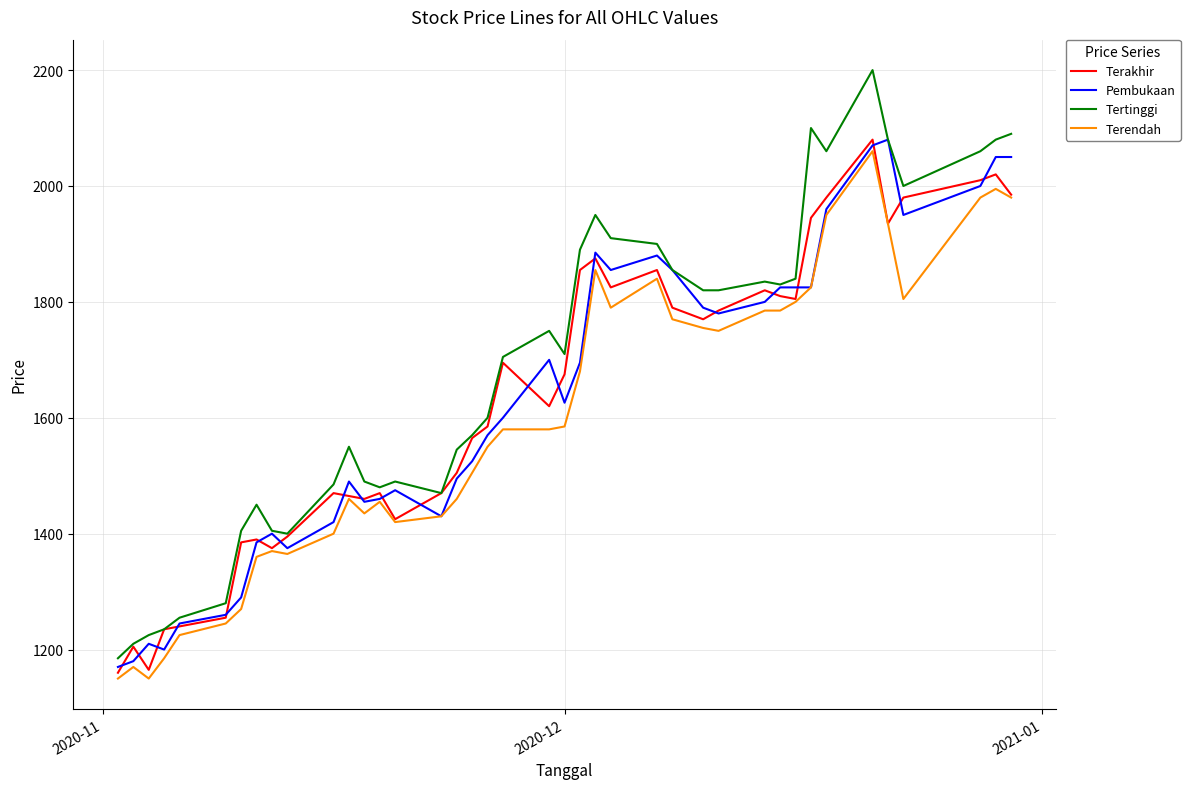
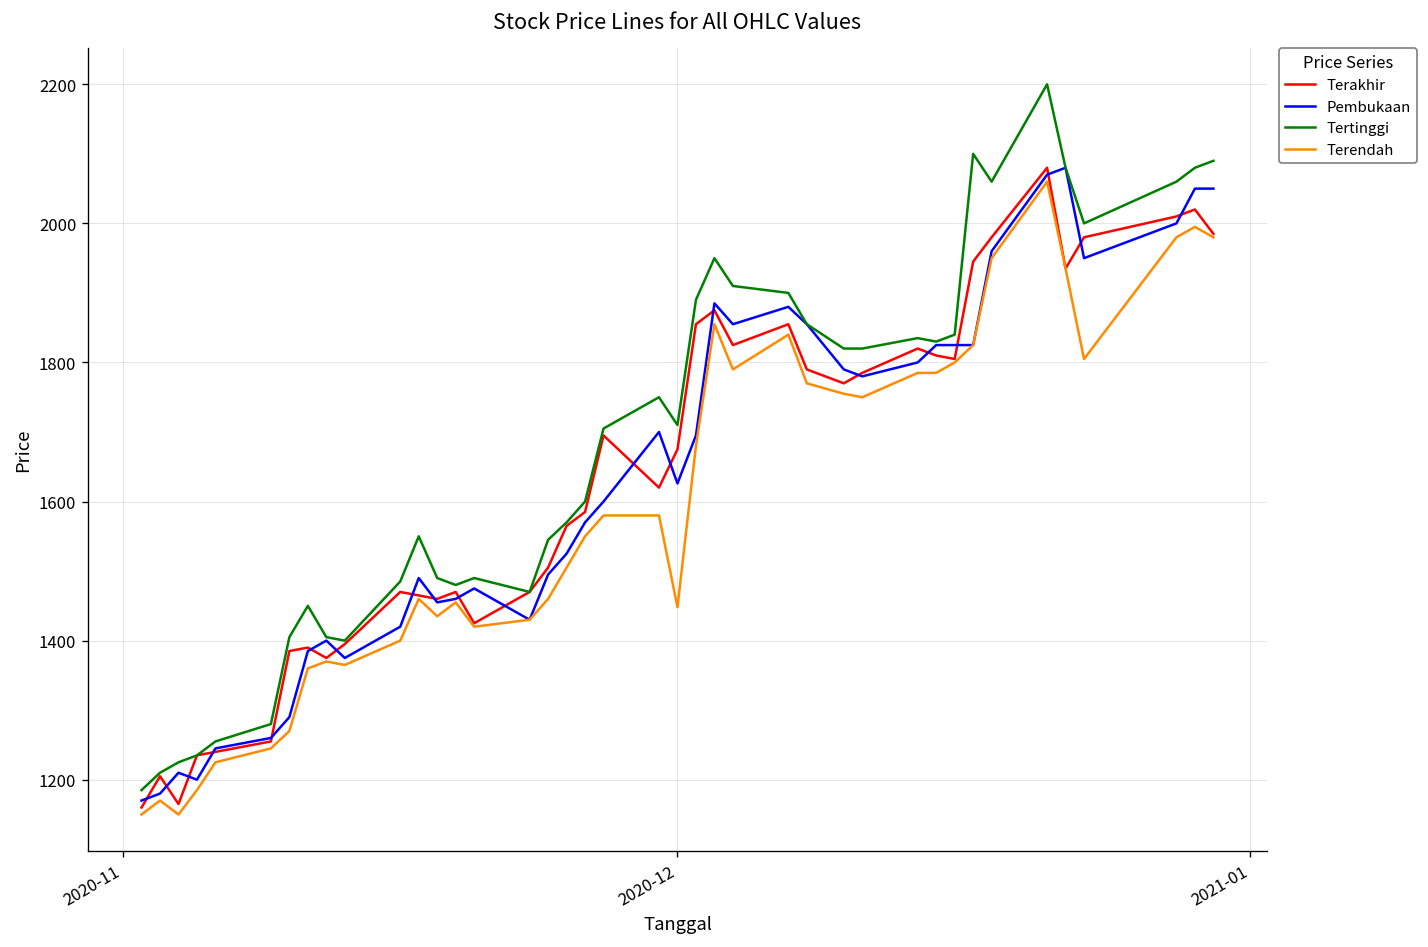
Terendah, 2020-12: 1590 -> 1450
